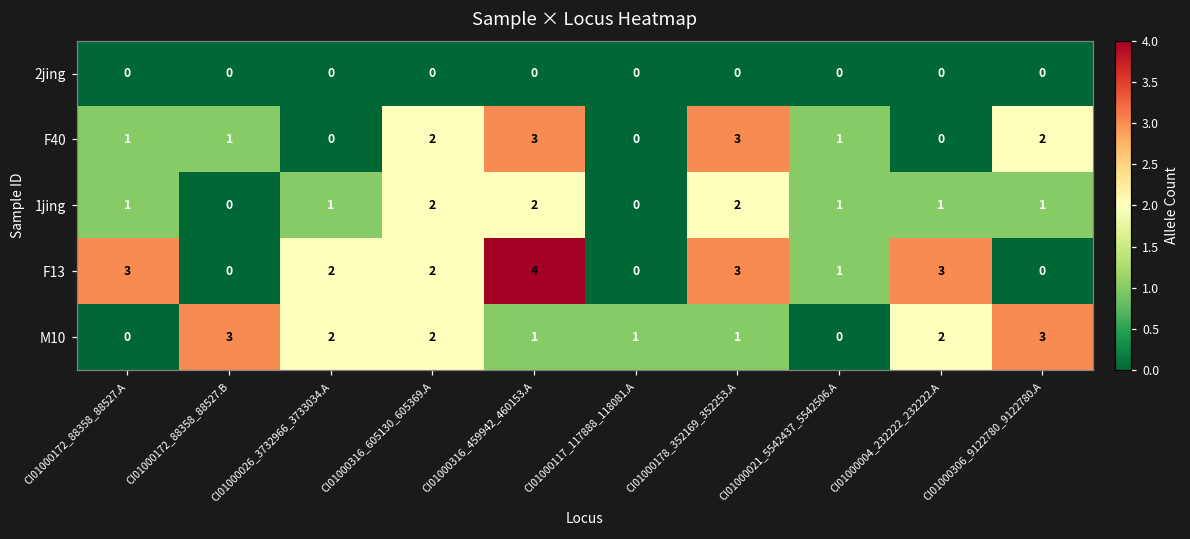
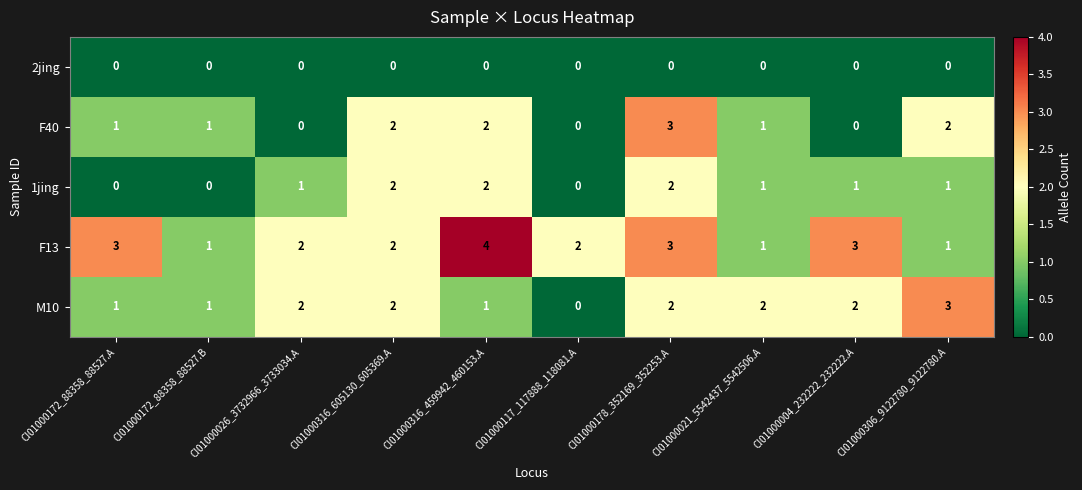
F40, CI01000316_459942_460153.A: 3 -> 2
1jing, CI01000172_88358_88527.A: 1 -> 0
F13, CI01000172_88358_88527.B: 0 -> 1
F13, CI01000117_117888_118081.A: 0 -> 2
F13, CI01000306_9122780_9122780.A: 0 -> 1
M10, CI01000172_88358_88527.A: 0 -> 1
M10, CI01000172_88358_88527.B: 3 -> 1
M10, CI01000117_117888_118081.A: 1 -> 0
M10, CI01000178_352169_352253.A: 1 -> 2
M10, CI01000021_5542437_5542506.A: 0 -> 2
